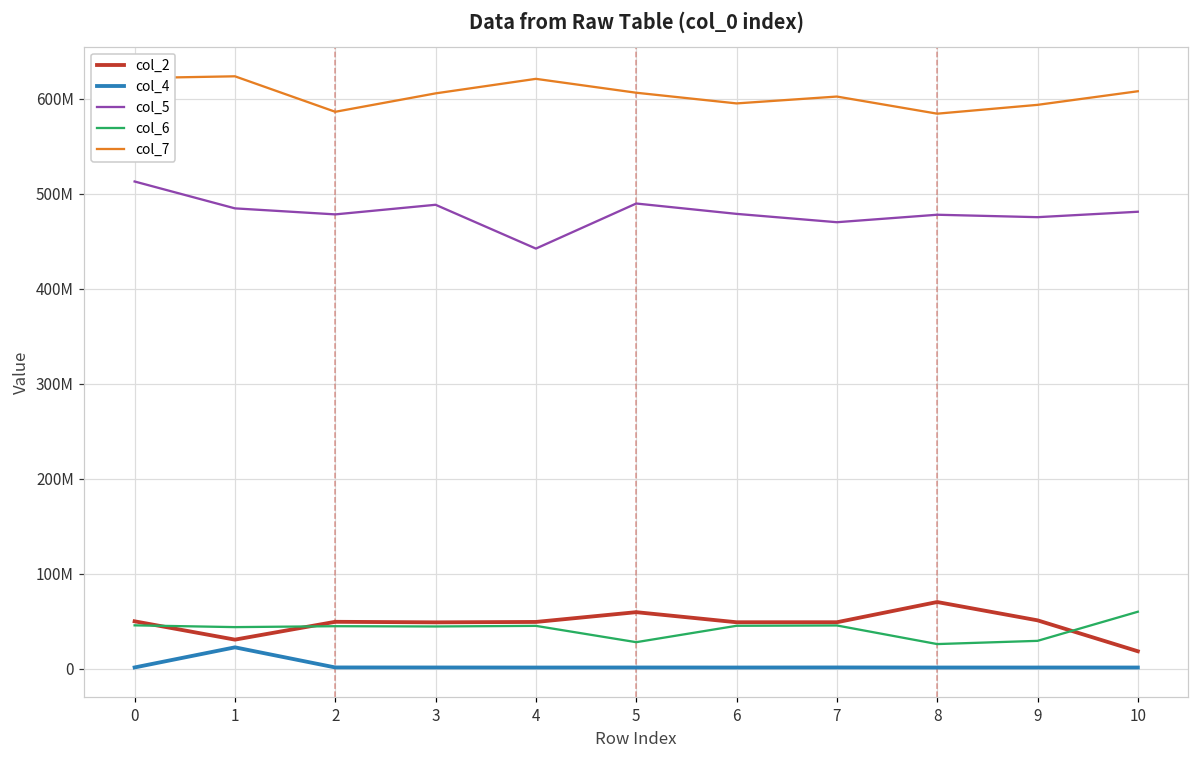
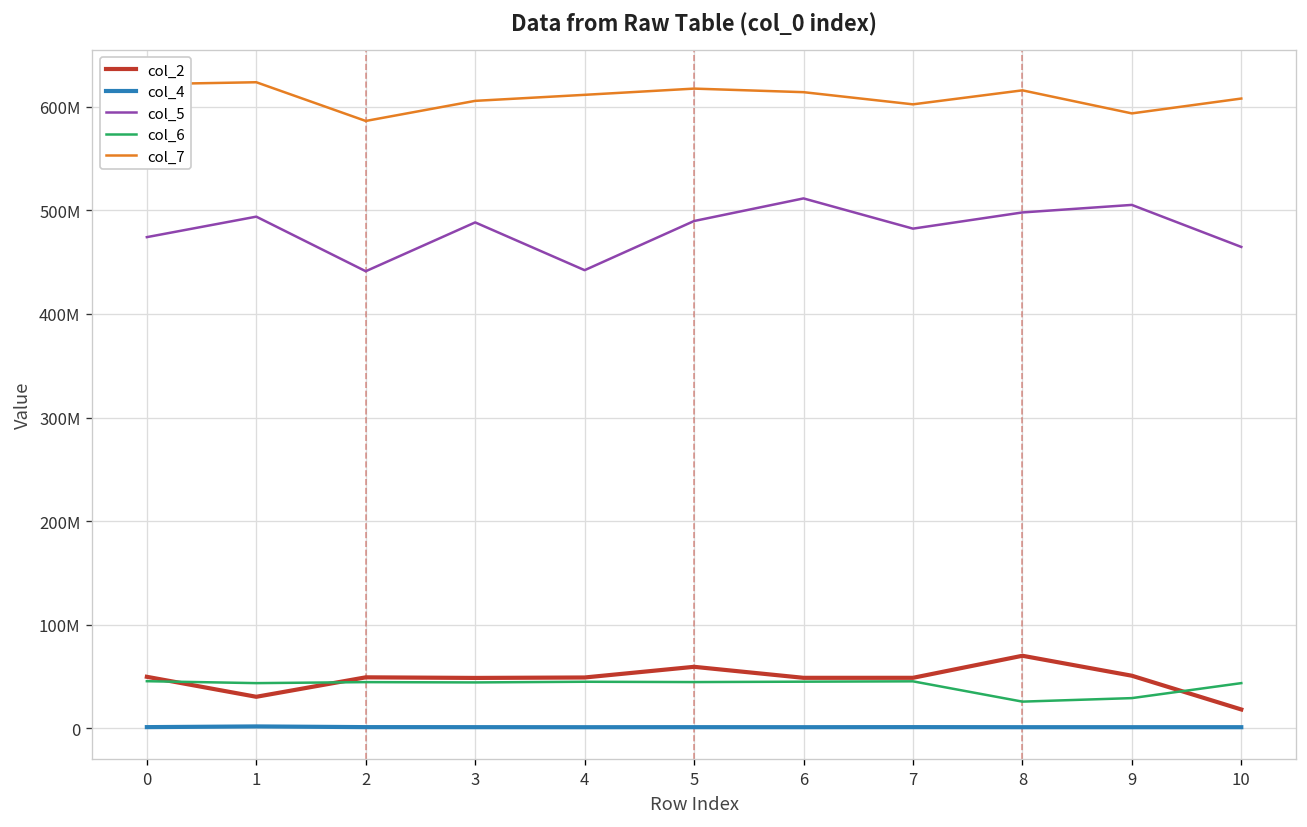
col_5, 0: 510000000 -> 470000000
col_4, 1: 20000000 -> 0
col_5, 1: 480000000 -> 490000000
col_5, 2: 480000000 -> 440000000
col_7, 4: 620000000 -> 610000000
col_6, 5: 30000000 -> 40000000
col_7, 5: 610000000 -> 620000000
col_5, 6: 480000000 -> 510000000
col_7, 6: 600000000 -> 610000000
col_5, 7: 470000000 -> 480000000
col_5, 8: 480000000 -> 500000000
col_7, 8: 580000000 -> 620000000
col_5, 9: 480000000 -> 510000000
col_5, 10: 480000000 -> 460000000
col_6, 10: 60000000 -> 40000000
